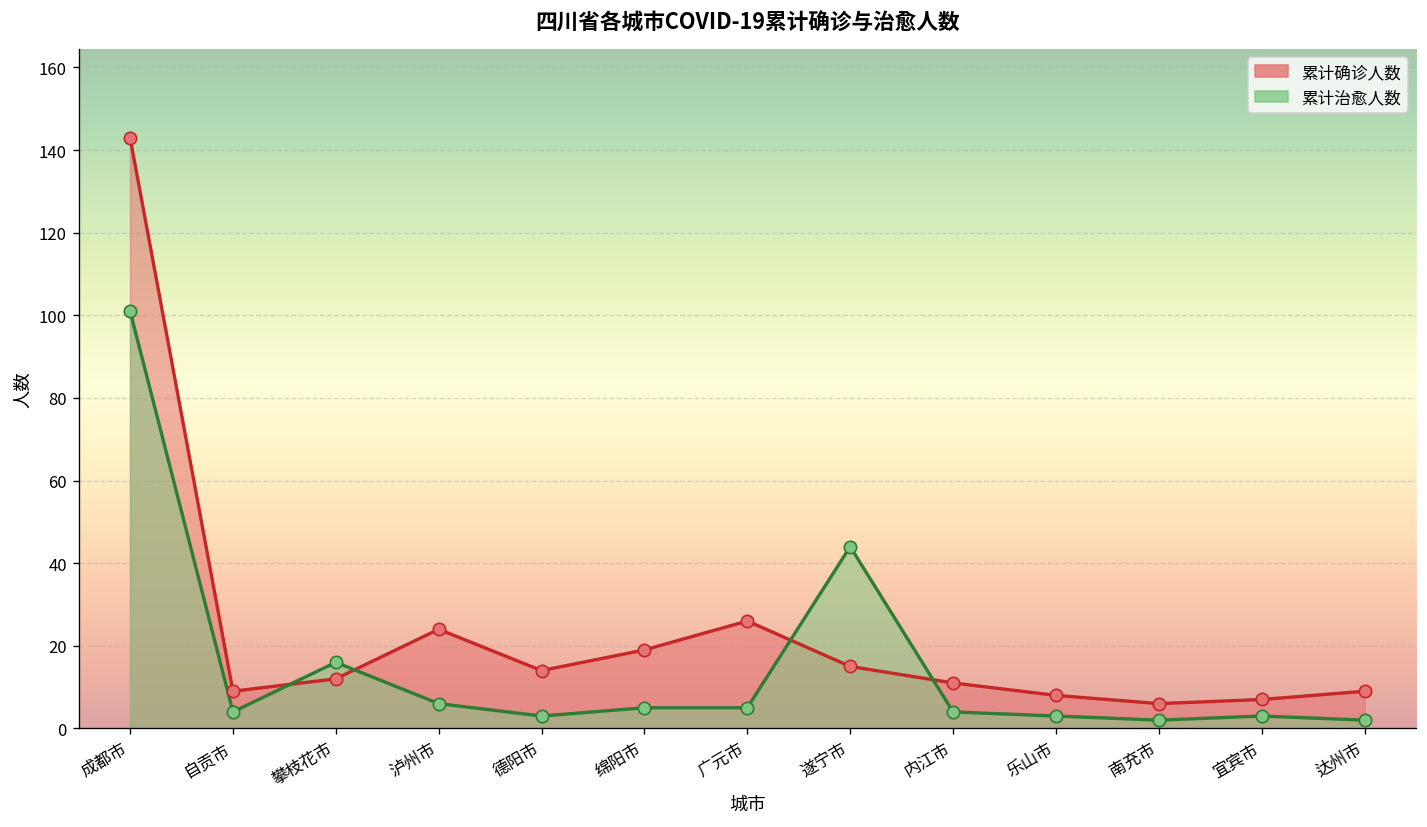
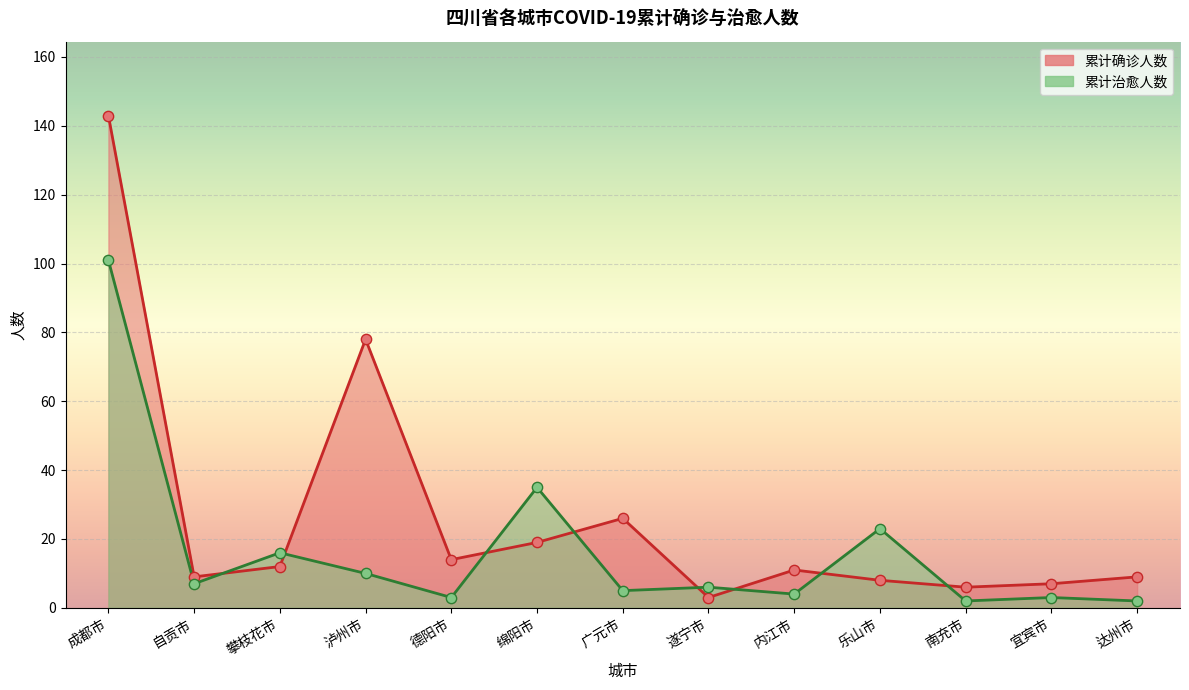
累计治愈人数, 自贡市: 4 -> 7
累计确诊人数, 泸州市: 24 -> 78
累计治愈人数, 泸州市: 6 -> 10
累计治愈人数, 绵阳市: 5 -> 35
累计确诊人数, 遂宁市: 15 -> 3
累计治愈人数, 遂宁市: 44 -> 6
累计治愈人数, 乐山市: 3 -> 23
